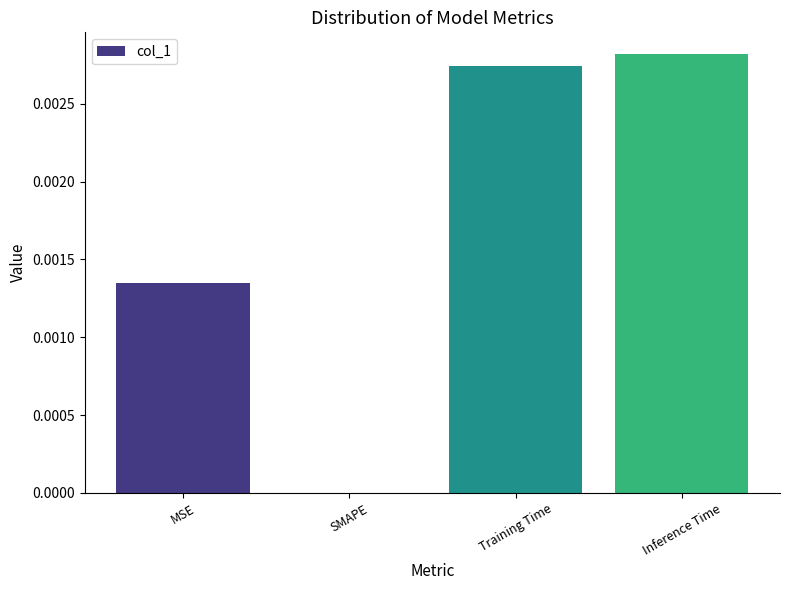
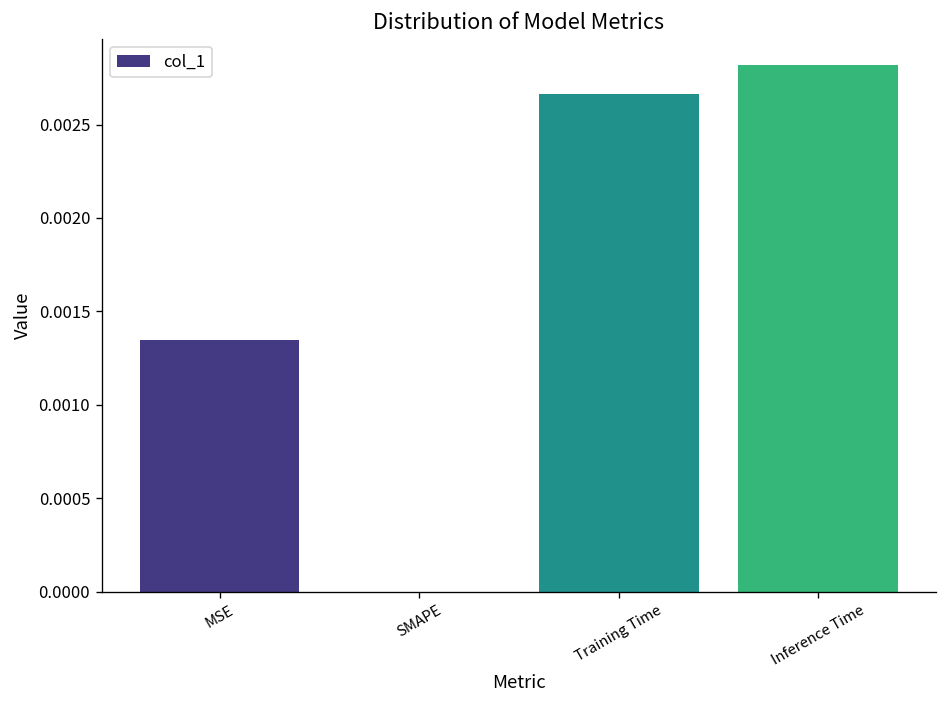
Training Time: 0.00274 -> 0.00266
